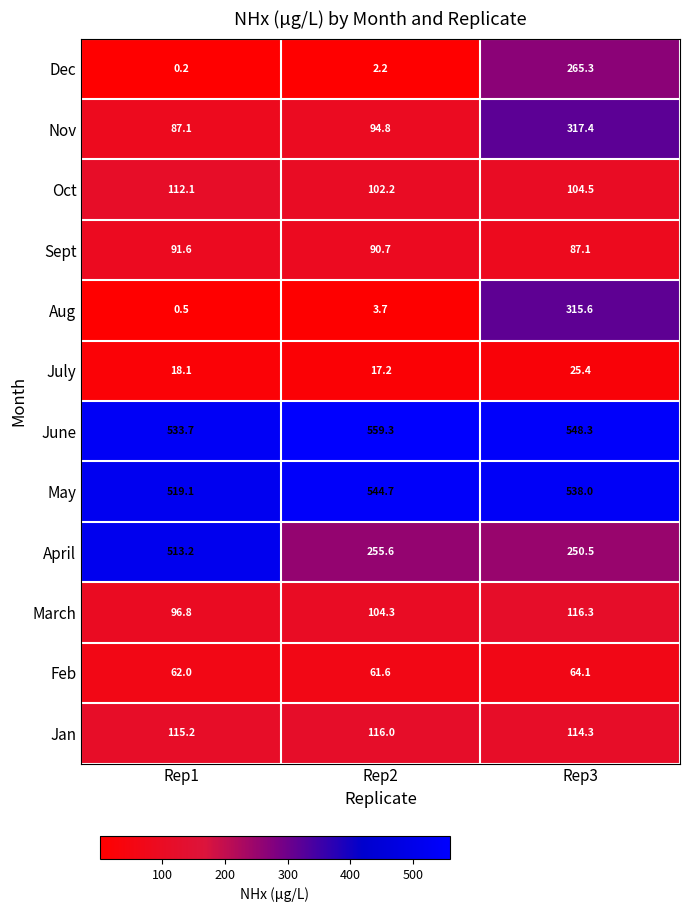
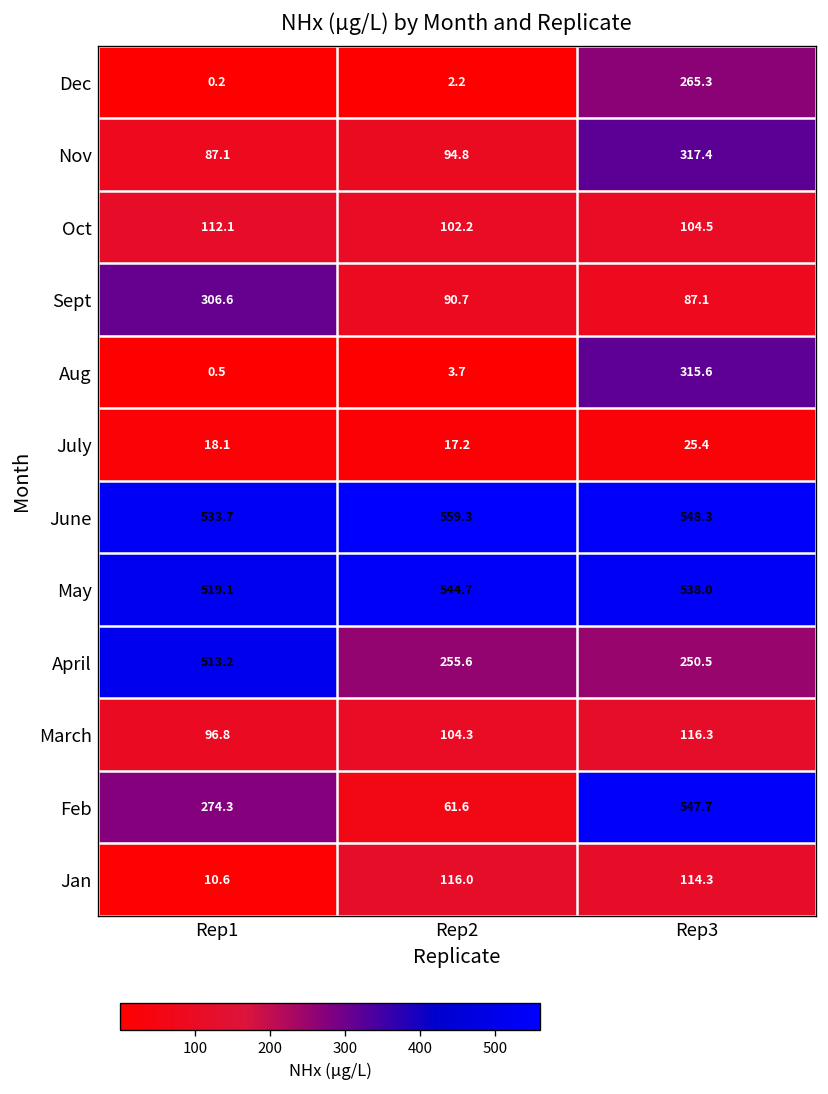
Sept, Rep1: 91.6 -> 306.6
Feb, Rep1: 62.0 -> 274.3
Feb, Rep3: 64.1 -> 547.7
Jan, Rep1: 115.2 -> 10.6
